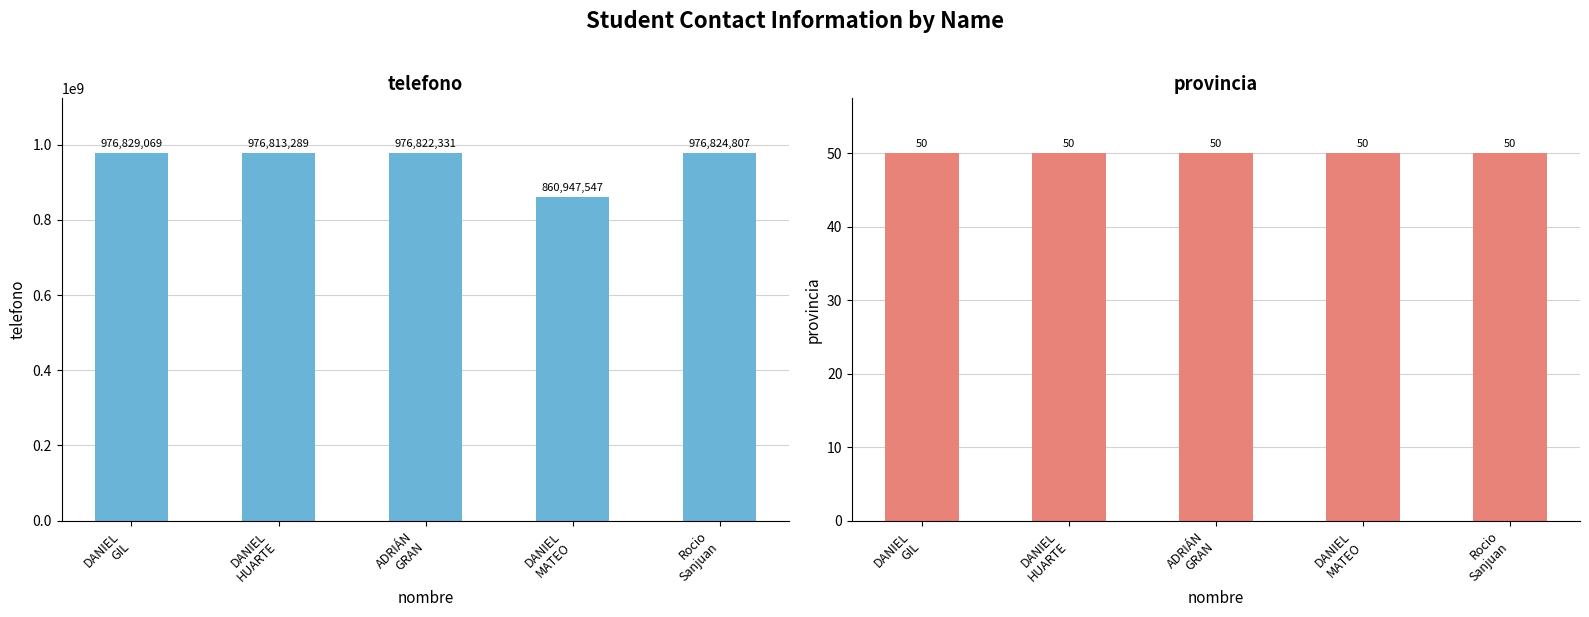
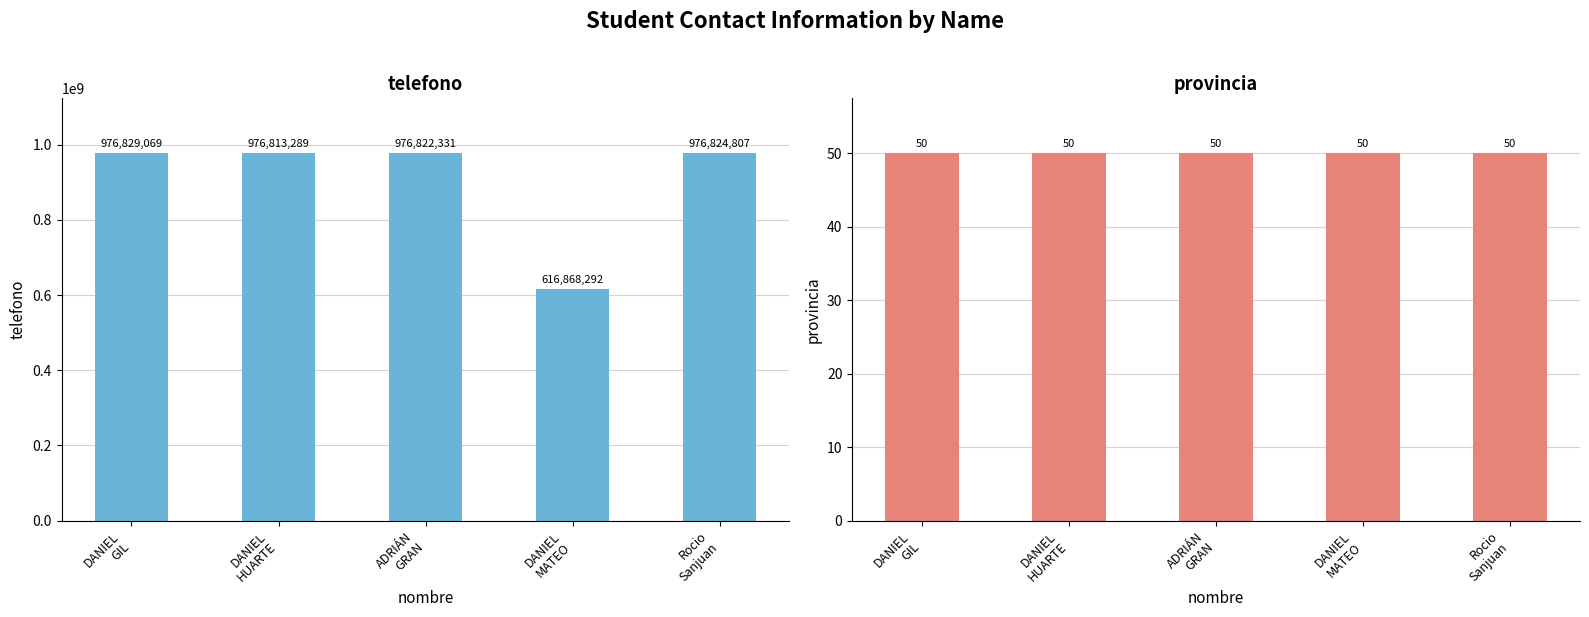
telefono, DANIEL MATEO: 860,947,547 -> 616,868,292
